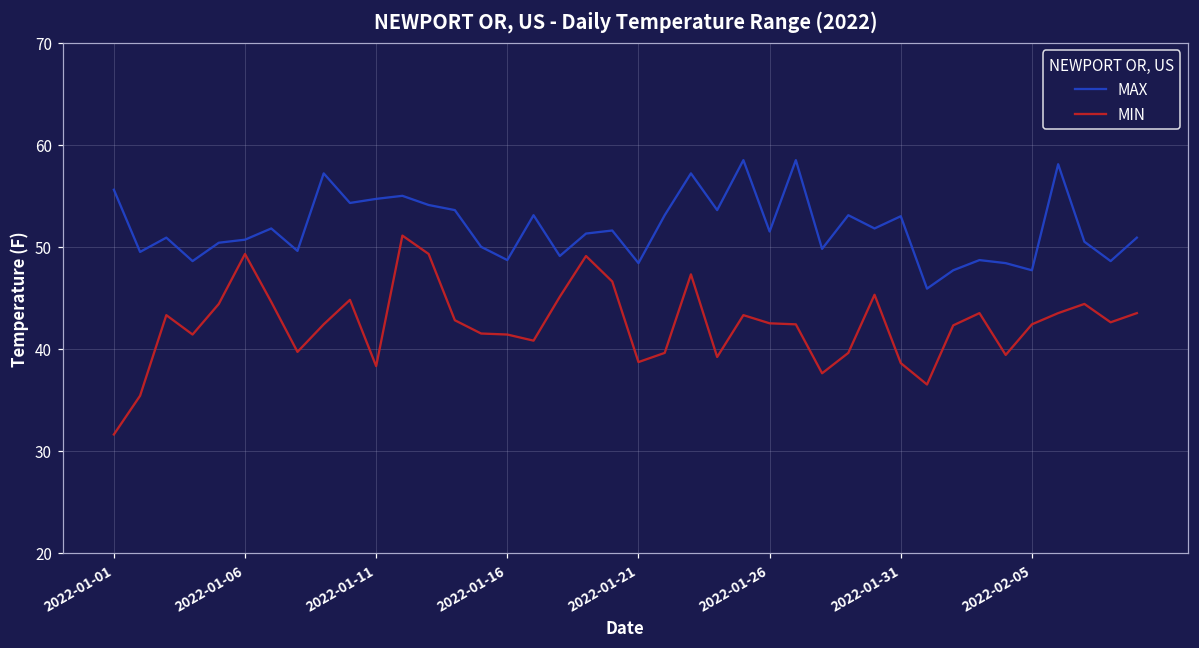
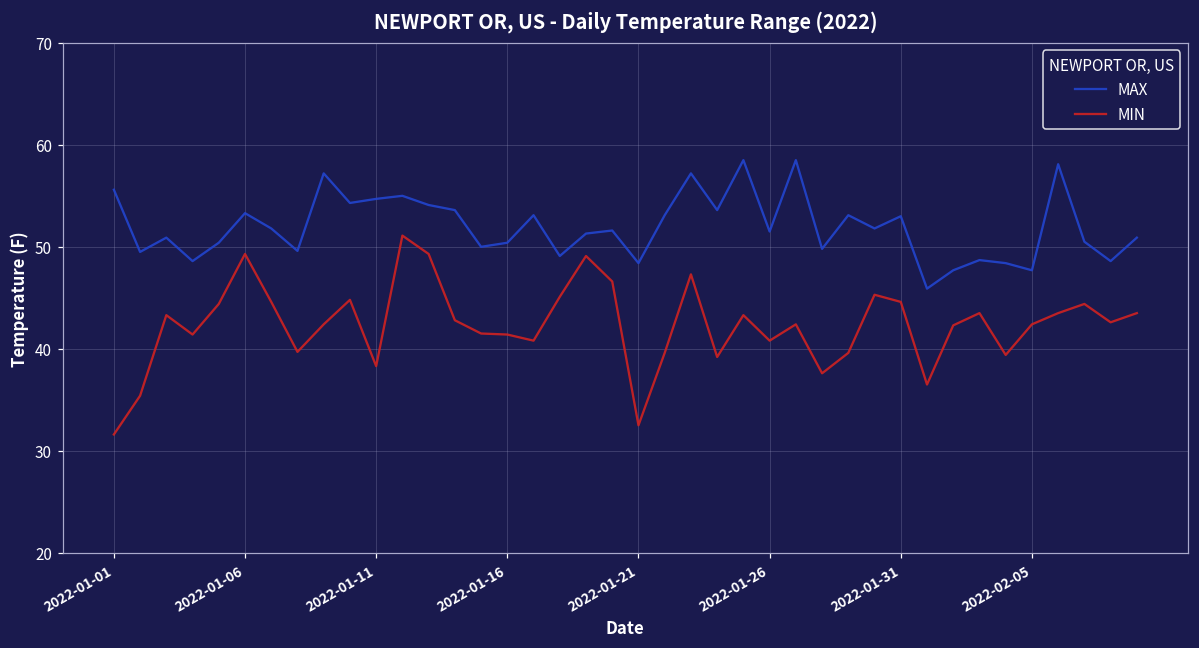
MAX, 2022-01-06: 51 -> 53
MAX, 2022-01-16: 49 -> 50
MIN, 2022-01-21: 39 -> 33
MIN, 2022-01-26: 43 -> 41
MIN, 2022-01-31: 39 -> 45
